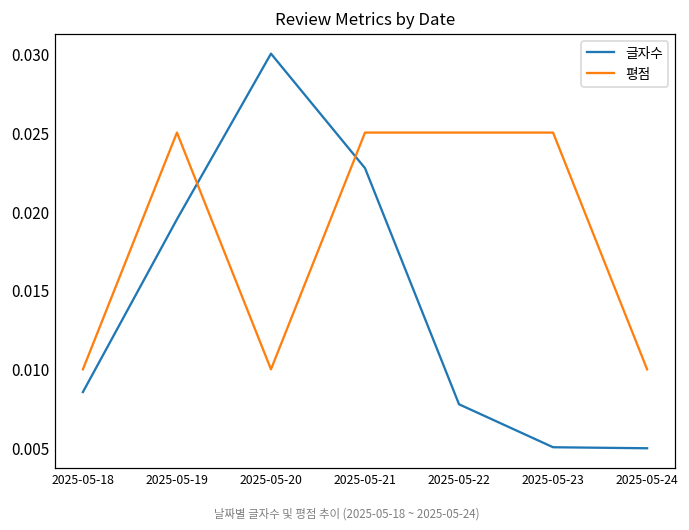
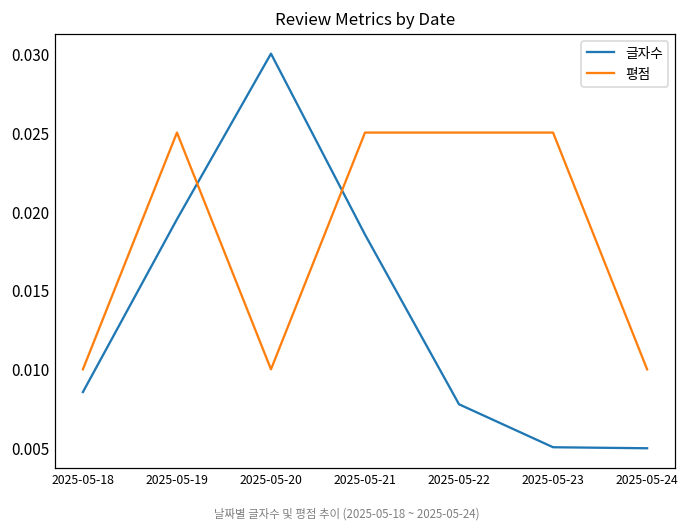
글자수, 2025-05-21: 0.0227 -> 0.0185
